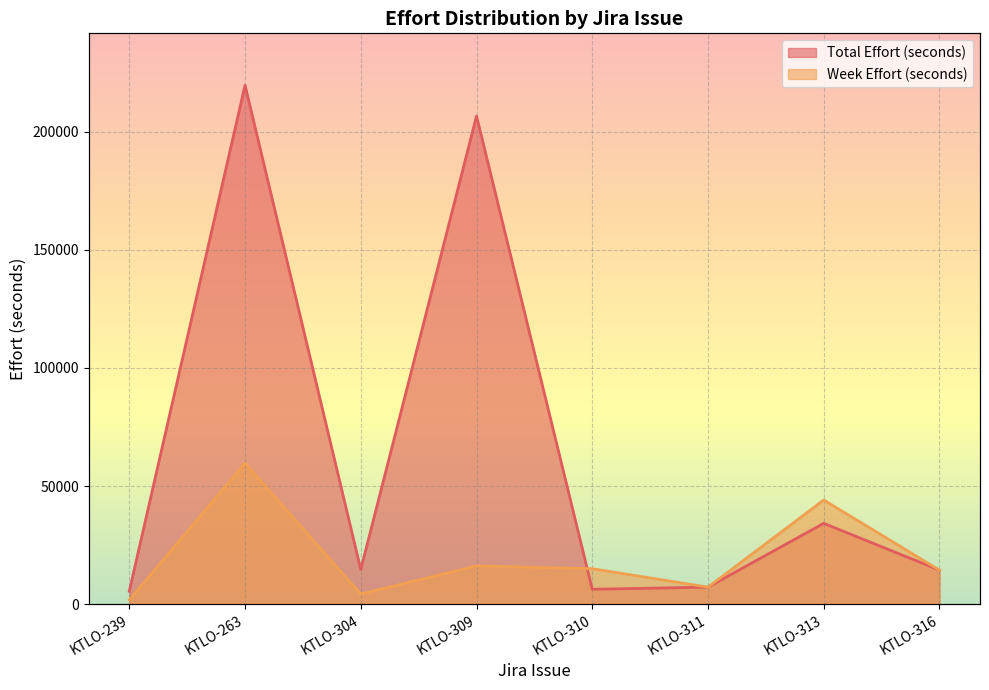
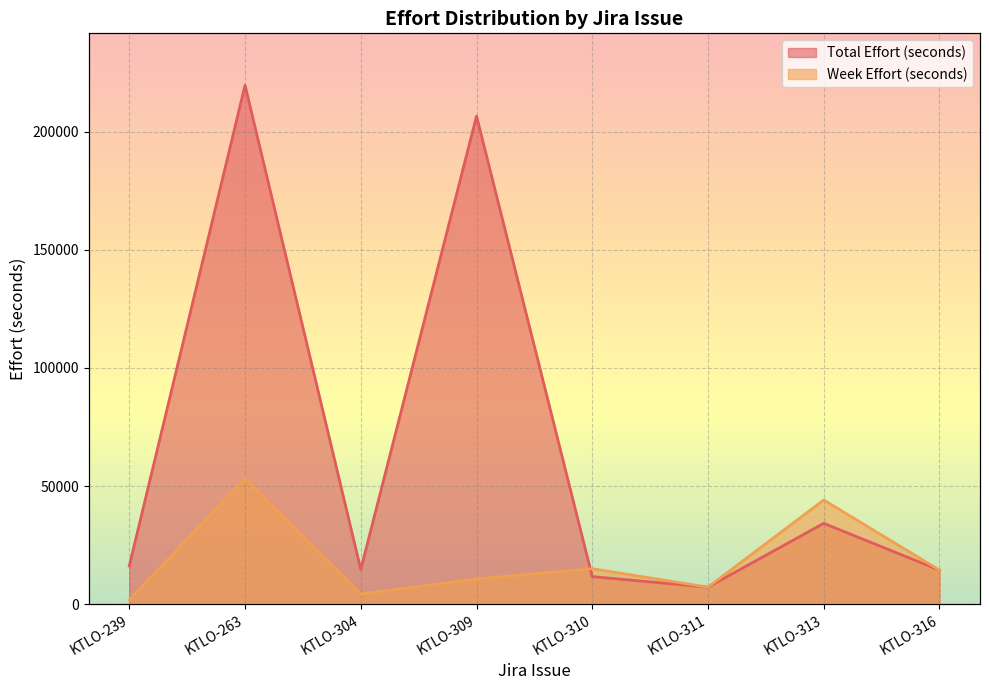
Total Effort (seconds), KTLO-239: 5000 -> 16000
Week Effort (seconds), KTLO-263: 60000 -> 53000
Week Effort (seconds), KTLO-309: 16000 -> 11000
Total Effort (seconds), KTLO-310: 6000 -> 12000
